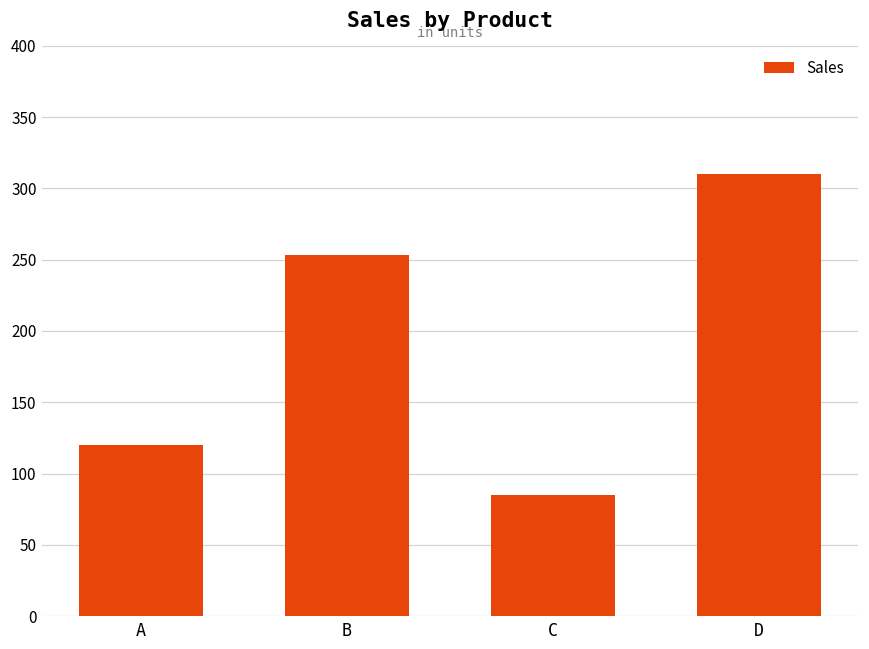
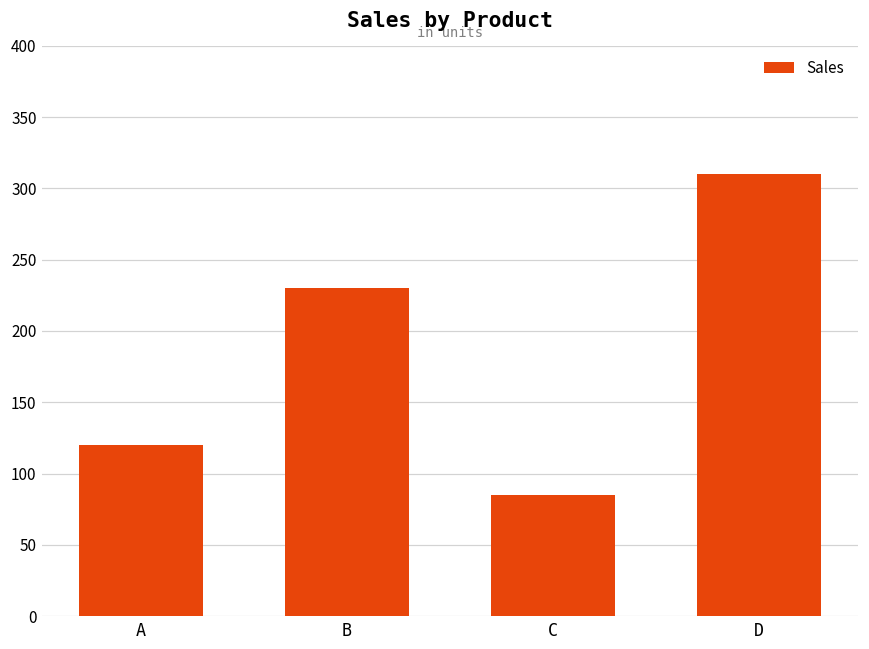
B: 253 -> 230
